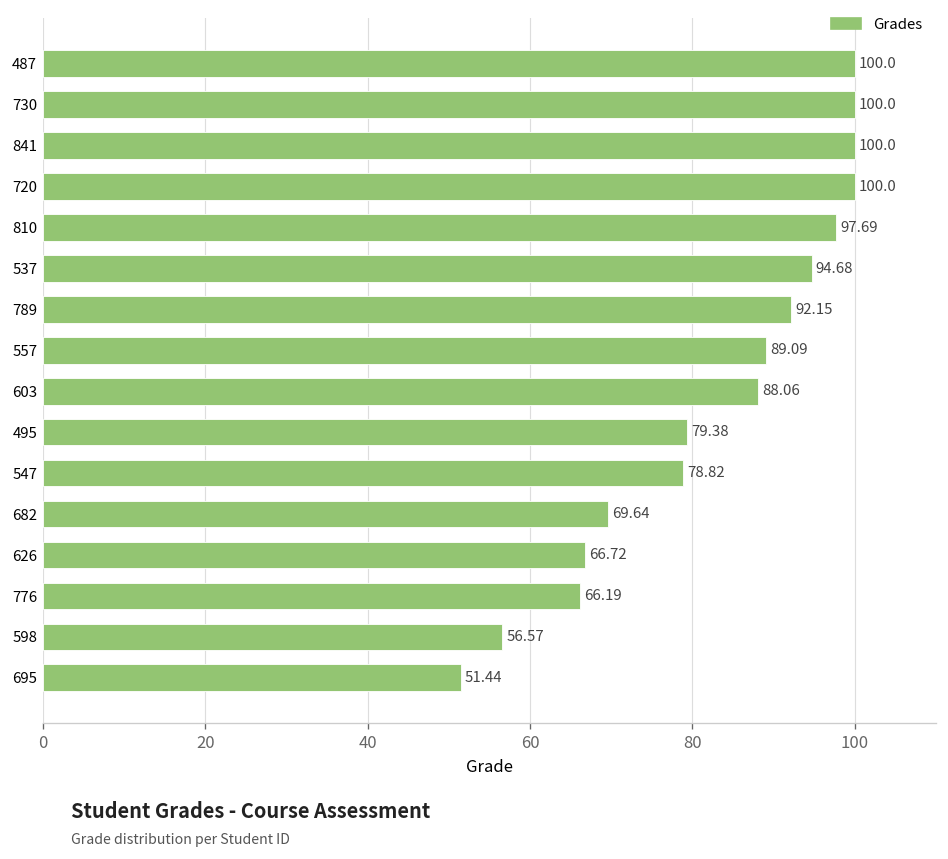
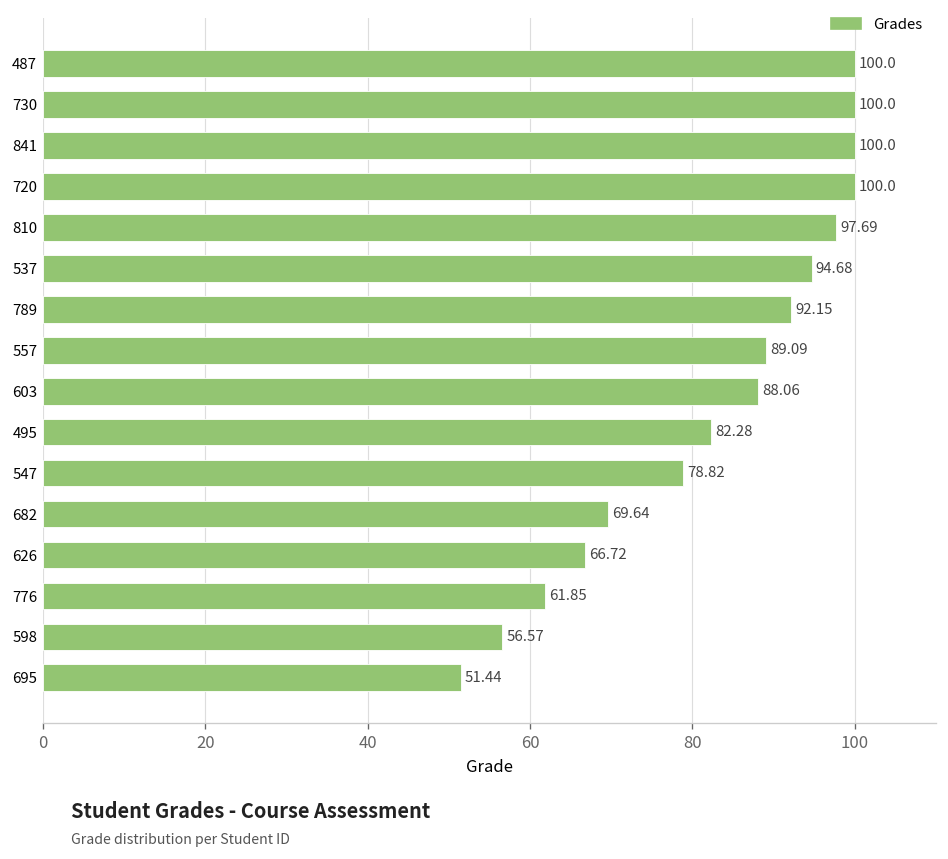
495: 79.38 -> 82.28
776: 66.19 -> 61.85
